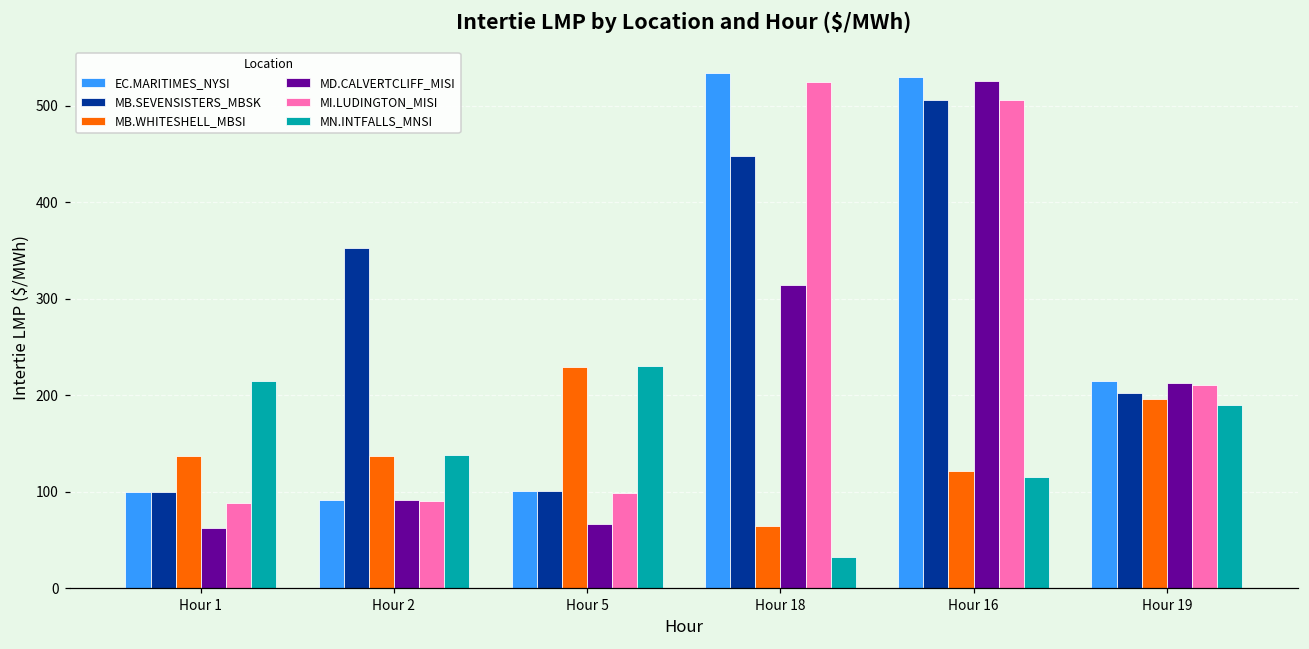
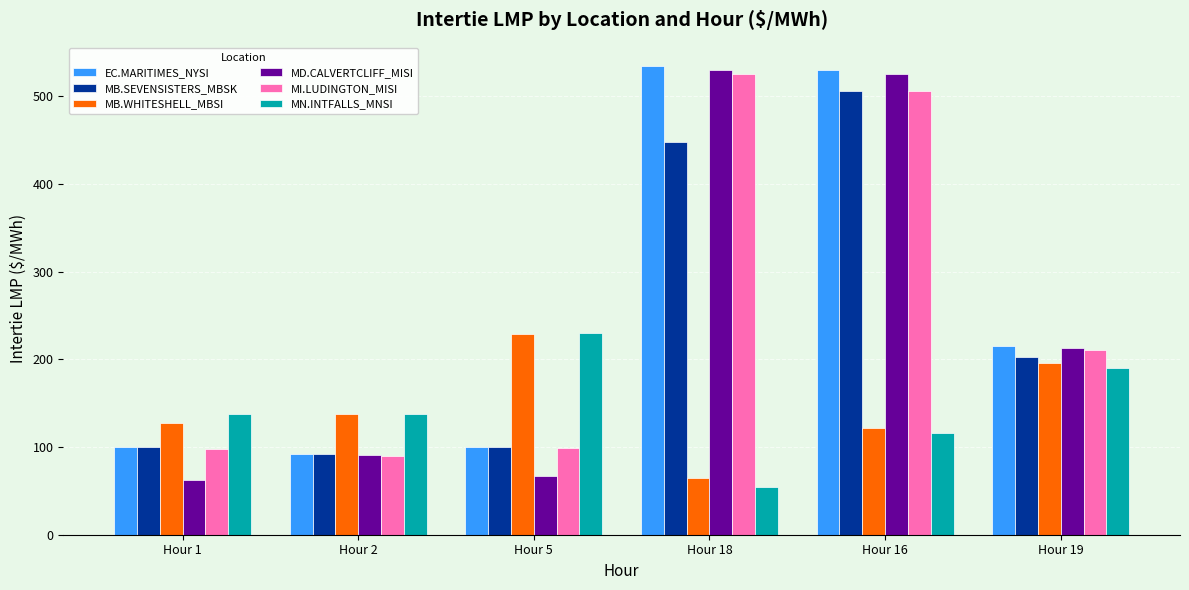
MB.WHITESHELL_MBSI, Hour 1: 140 -> 130
MI.LUDINGTON_MISI, Hour 1: 90 -> 100
MN.INTFALLS_MNSI, Hour 1: 210 -> 140
MB.SEVENSISTERS_MBSK, Hour 2: 350 -> 90
MD.CALVERTCLIFF_MISI, Hour 18: 310 -> 530
MN.INTFALLS_MNSI, Hour 18: 30 -> 50
